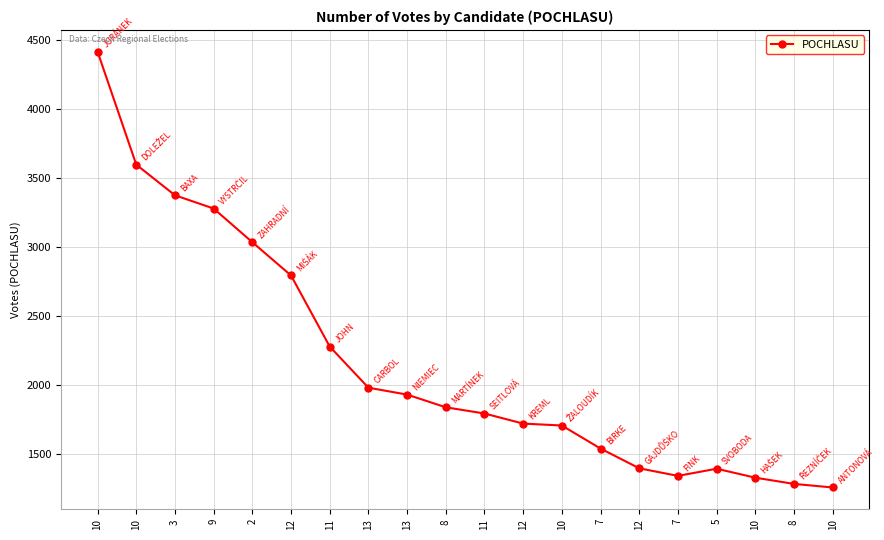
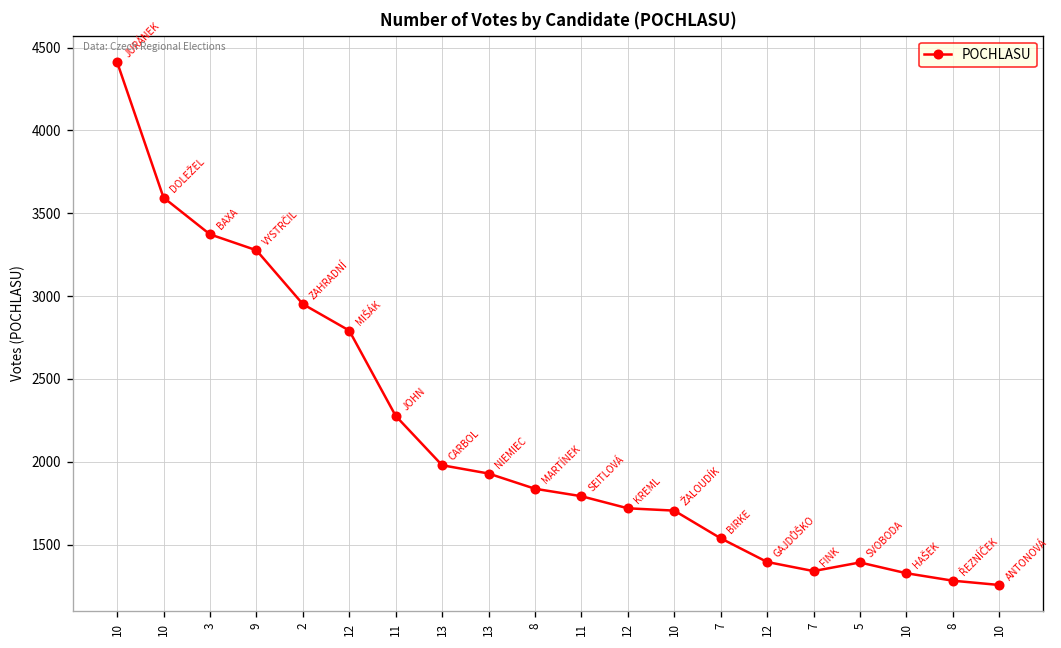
2: 3030 -> 2950
